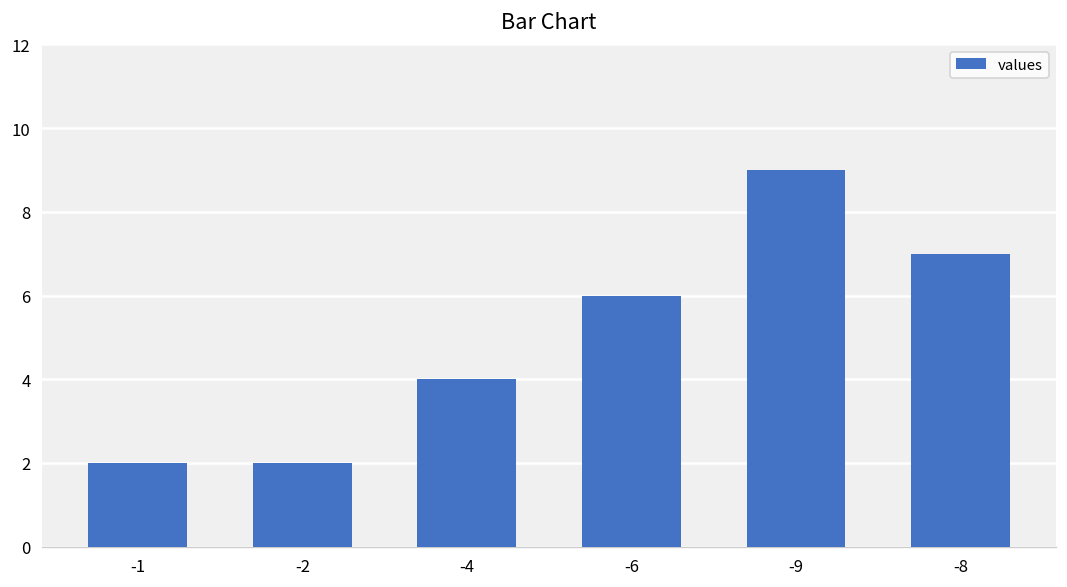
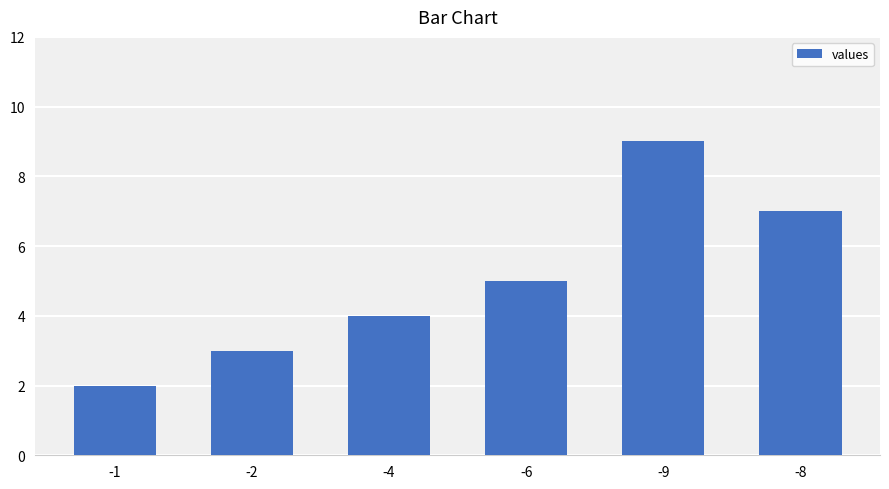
-2: 2 -> 3
-6: 6 -> 5
